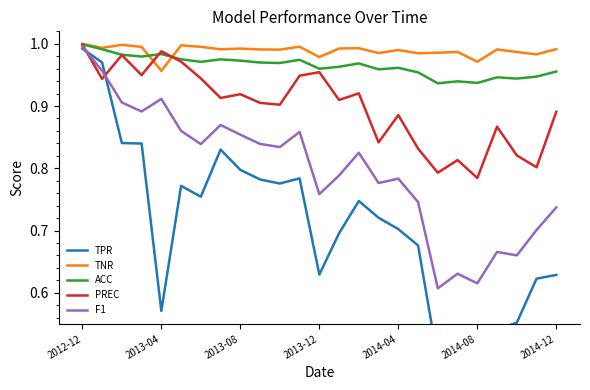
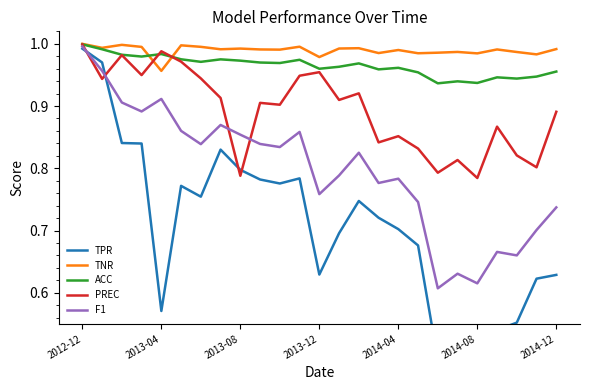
PREC, 2013-08: 0.92 -> 0.79
PREC, 2014-04: 0.89 -> 0.85
TNR, 2014-08: 0.97 -> 0.98
